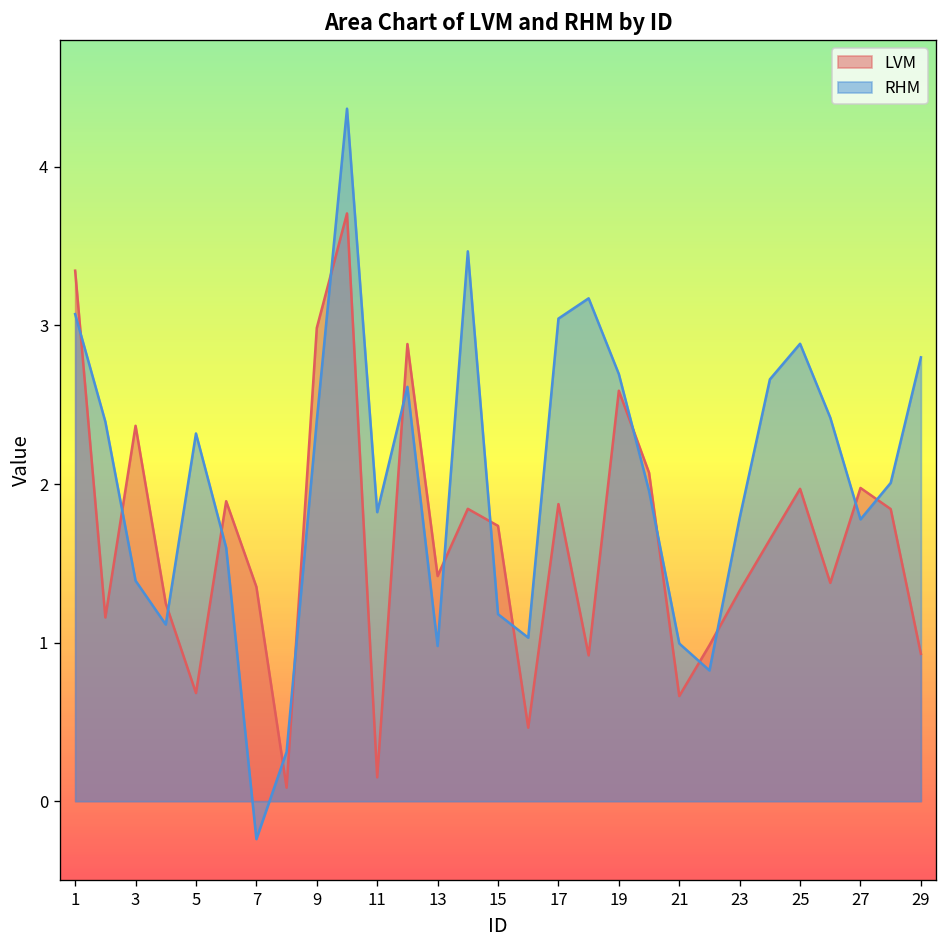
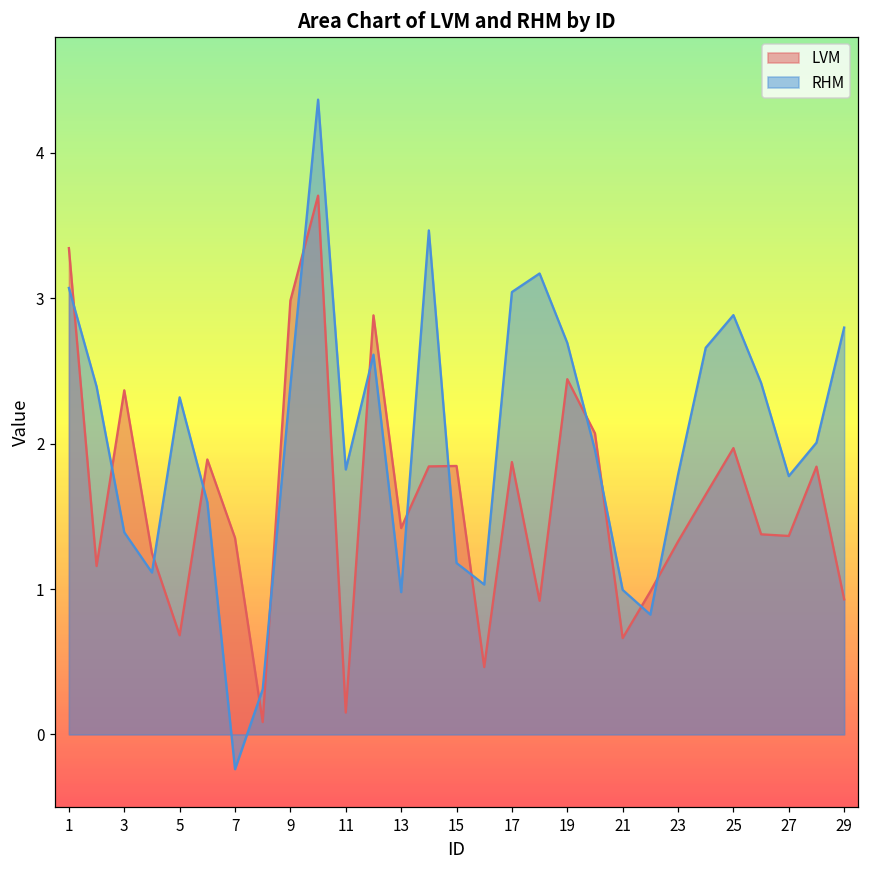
LVM, 15: 1.74 -> 1.85
LVM, 19: 2.59 -> 2.44
LVM, 27: 1.98 -> 1.37
